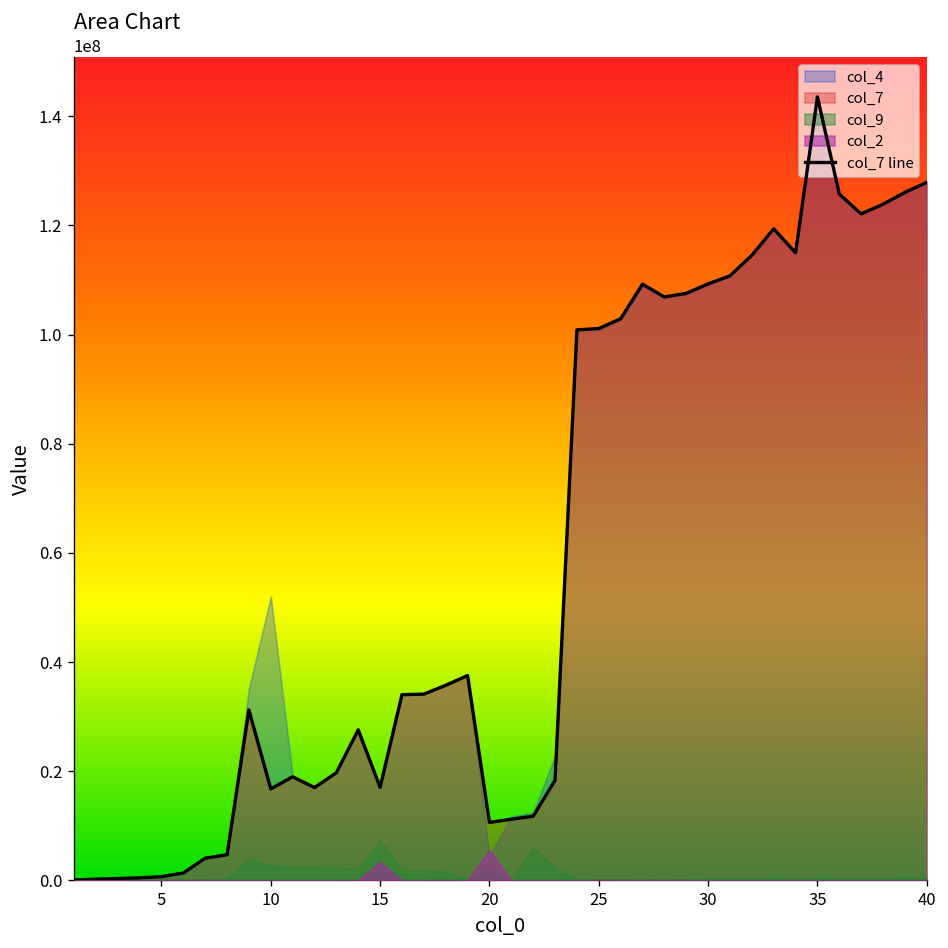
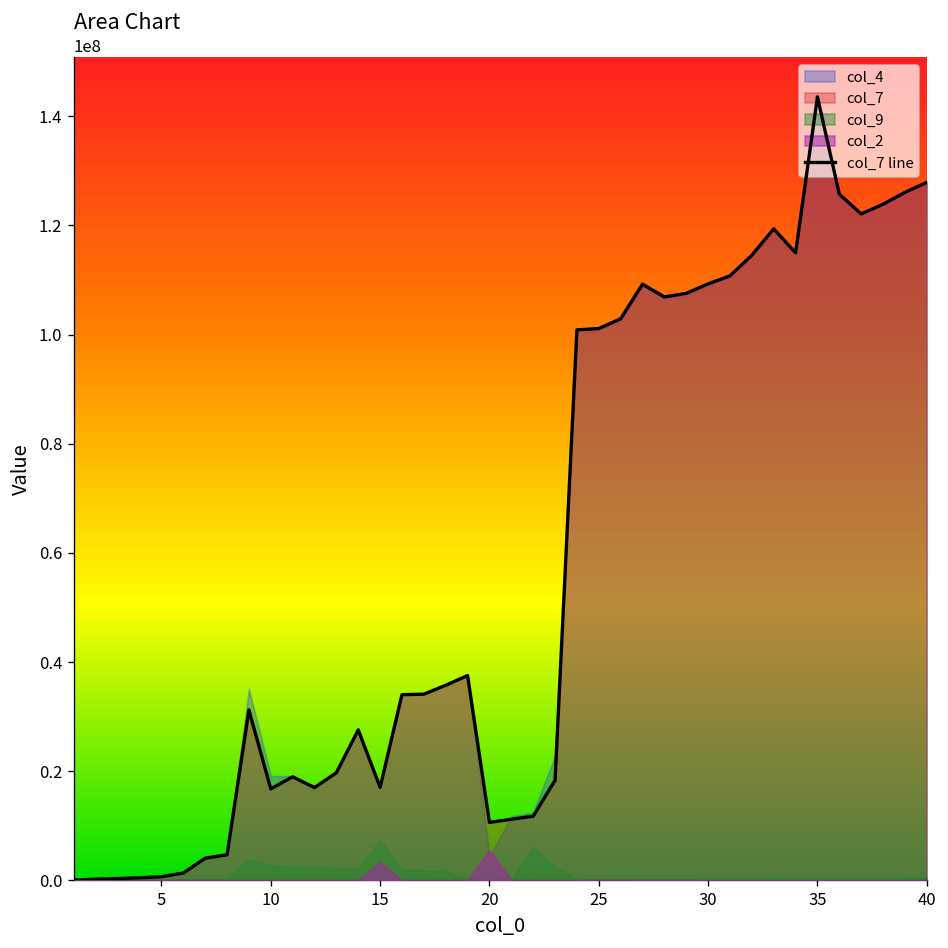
col_4, 10: 52000000 -> 19000000
